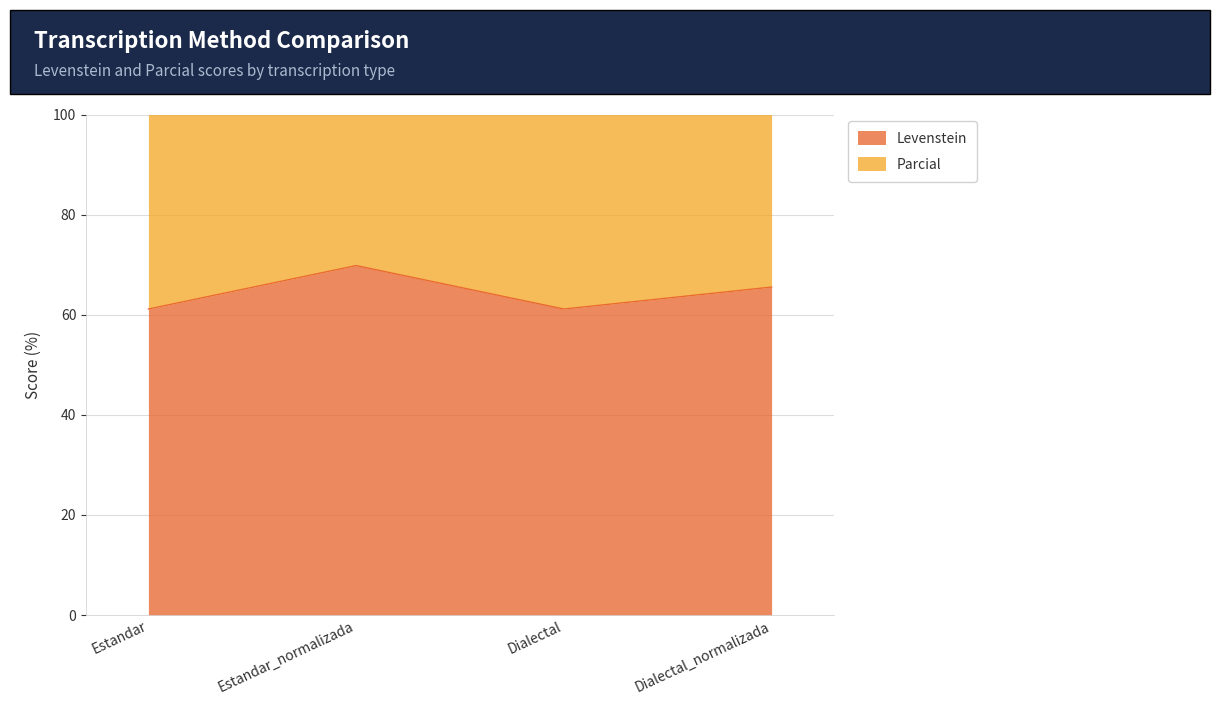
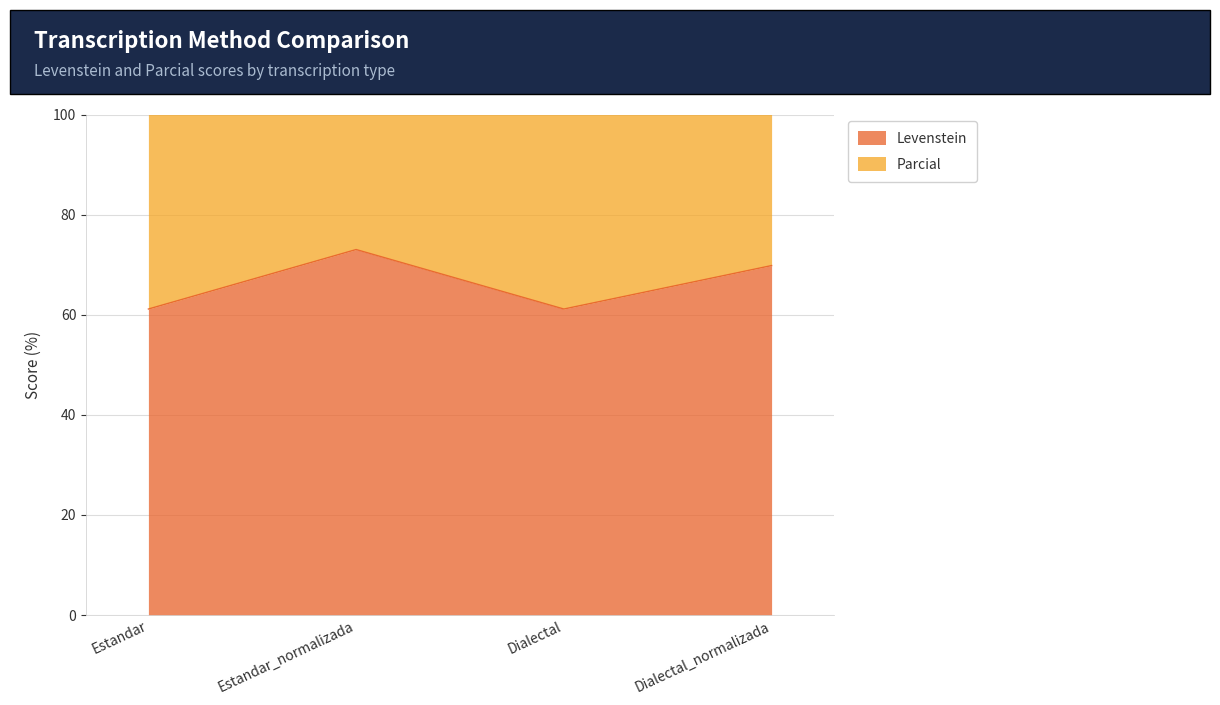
Levenstein, Estandar_normalizada: 70 -> 73
Levenstein, Dialectal_normalizada: 66 -> 70
